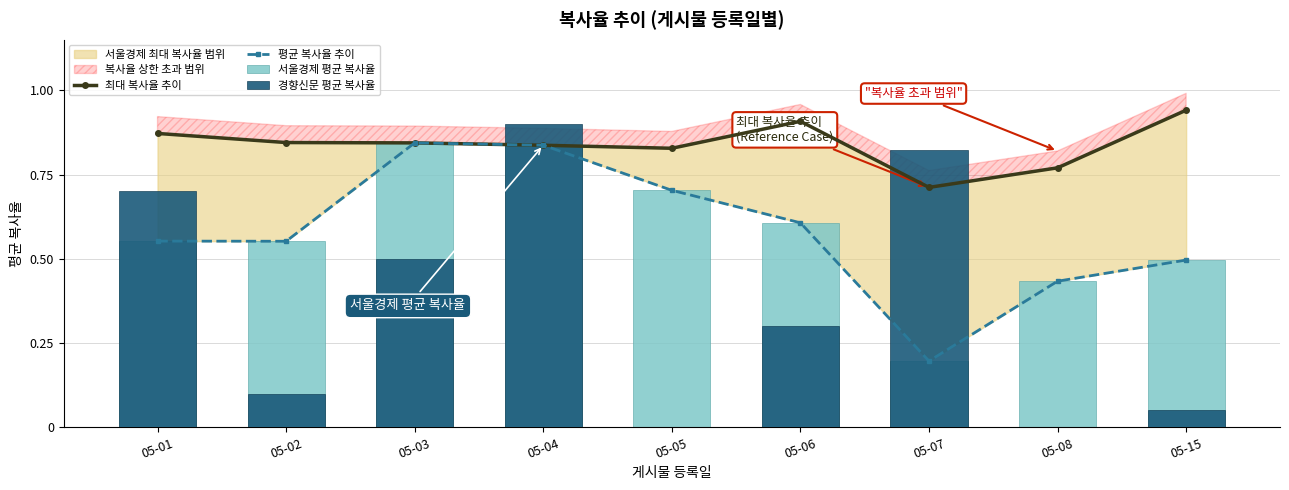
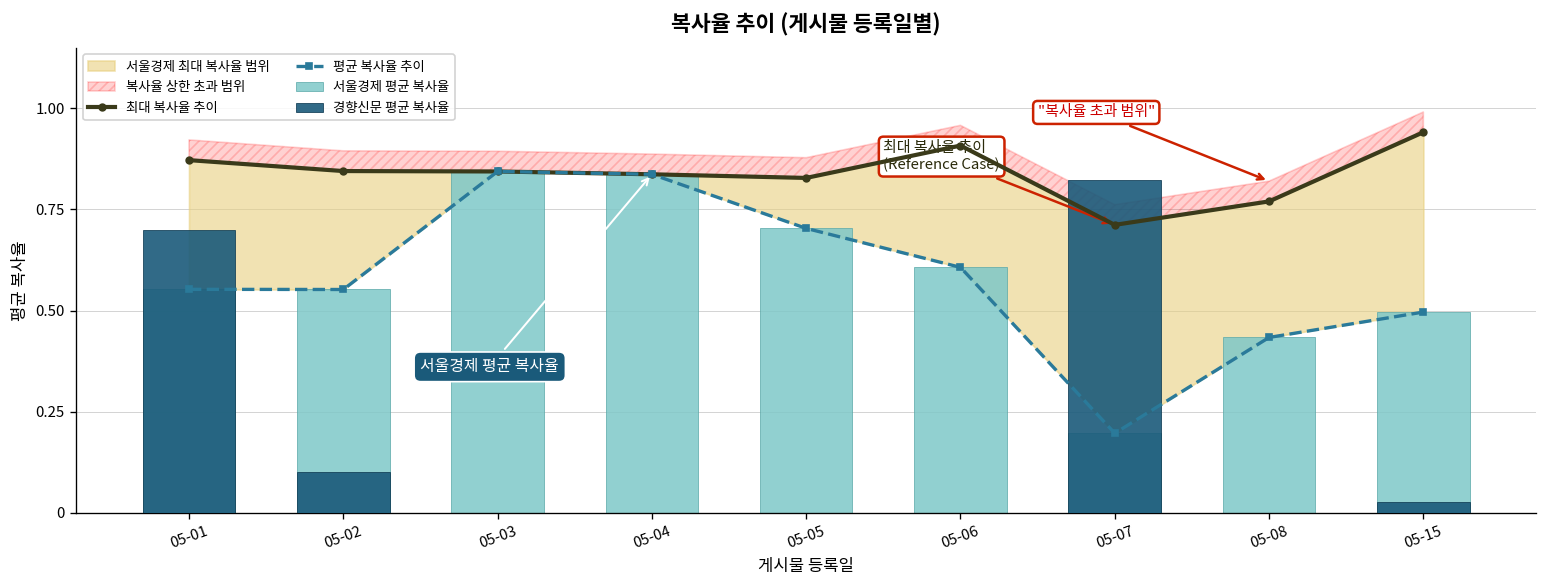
경향신문 평균 복사율, 05-03: 0.5 -> 0.0
경향신문 평균 복사율, 05-04: 0.9 -> 0.0
경향신문 평균 복사율, 05-06: 0.3 -> 0.0
경향신문 평균 복사율, 05-15: 0.05 -> 0.03
